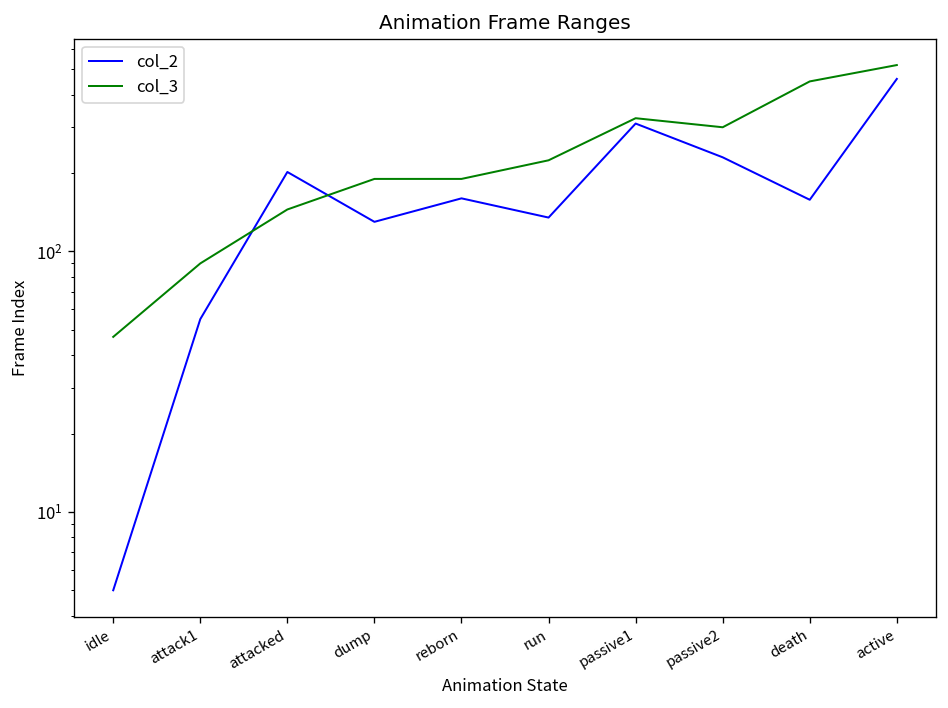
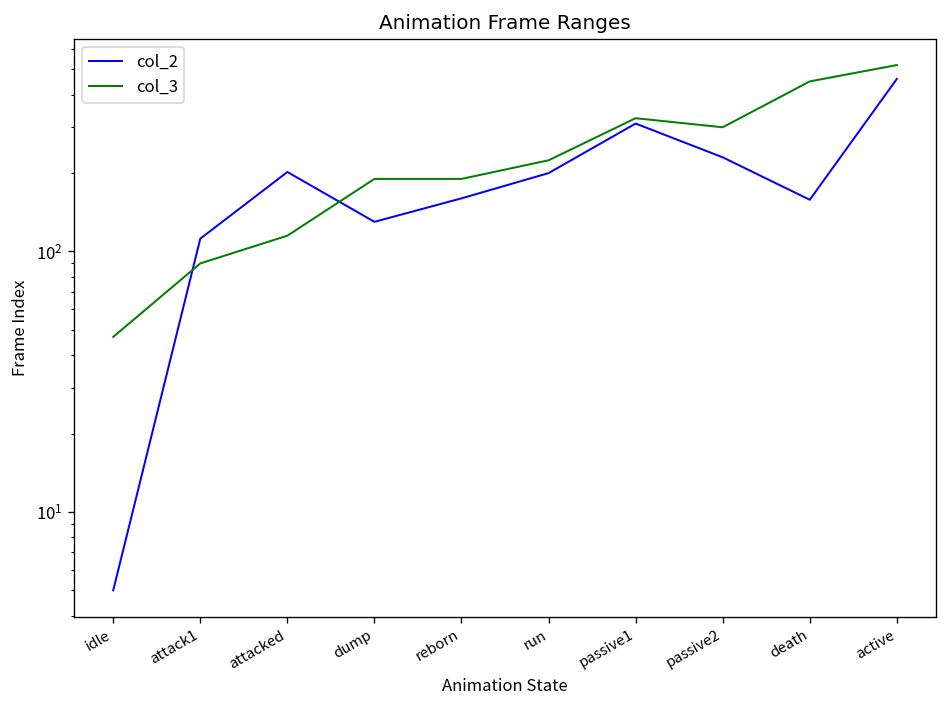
col_2, attack1: 55 -> 110
col_3, attacked: 150 -> 120
col_2, run: 140 -> 200
